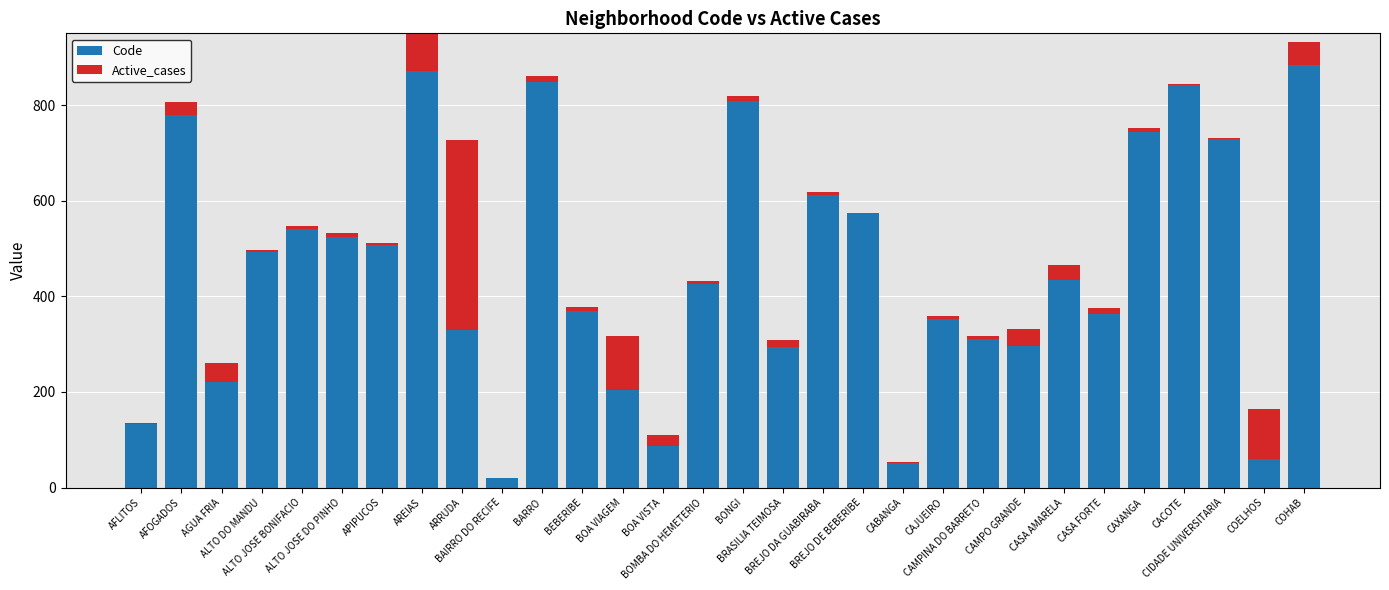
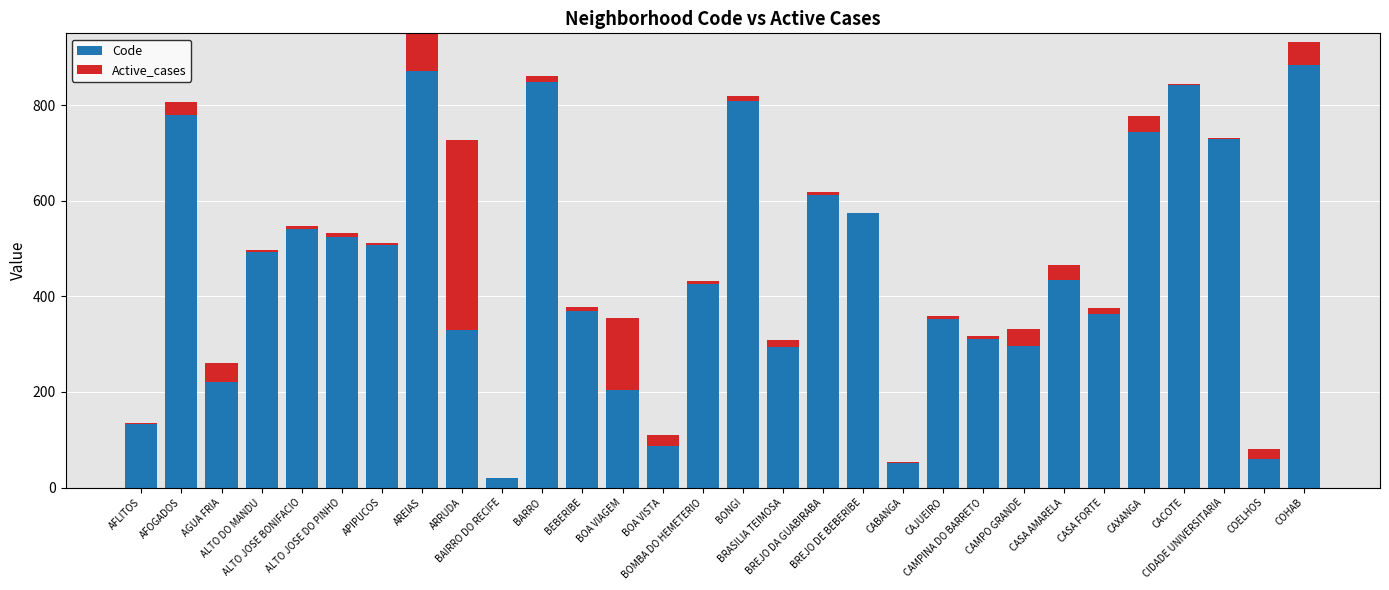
Active_cases, BOA VIAGEM: 110 -> 150
Active_cases, CAXANGA: 10 -> 30
Active_cases, COELHOS: 110 -> 20
